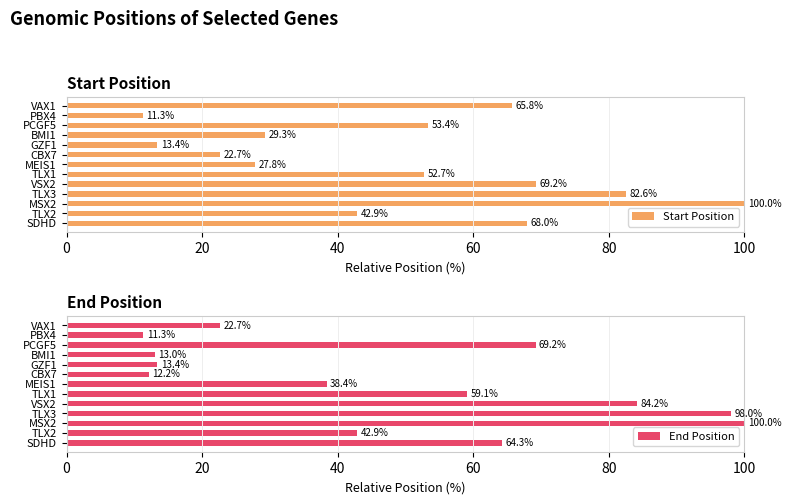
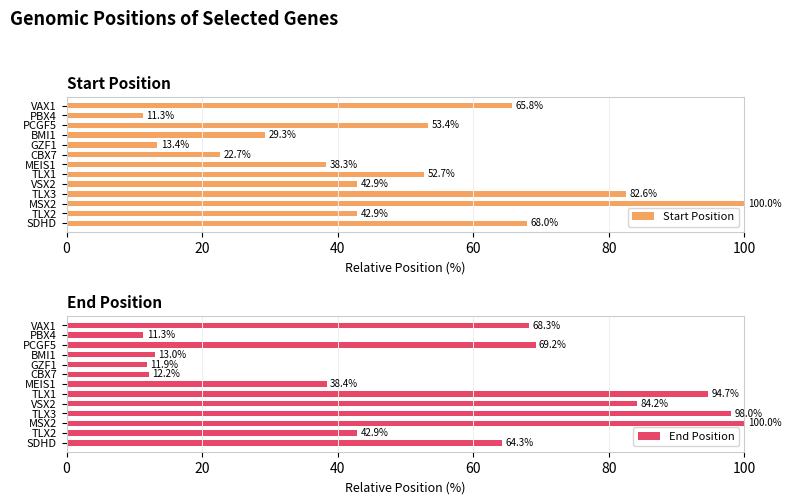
Start Position, MEIS1: 27.8% -> 38.3%
Start Position, VSX2: 69.2% -> 42.9%
End Position, VAX1: 22.7% -> 68.3%
End Position, GZF1: 13.4% -> 11.9%
End Position, TLX1: 59.1% -> 94.7%
